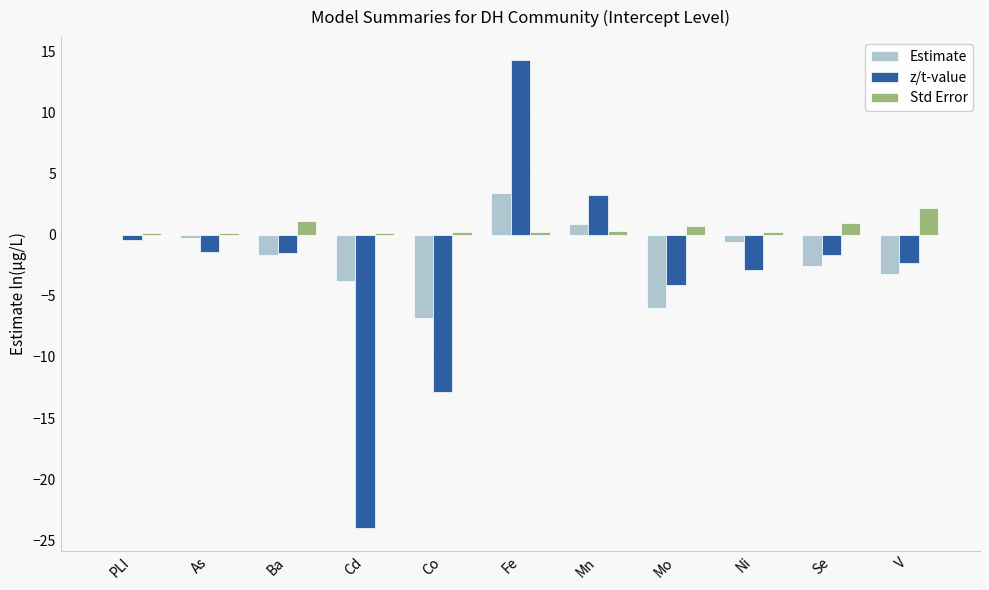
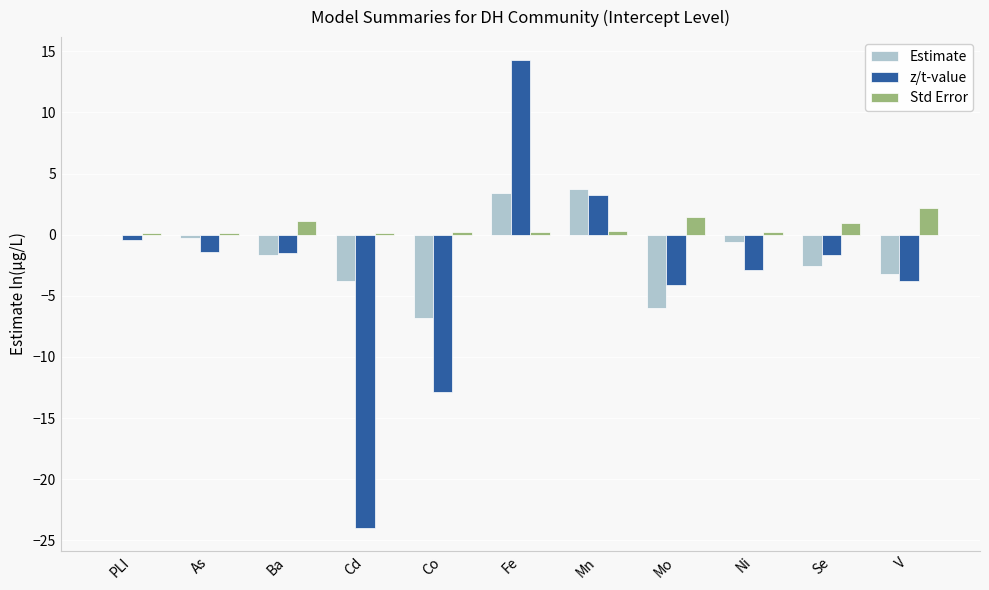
Estimate, Mn: 0.9 -> 3.7
Std Error, Mo: 0.7 -> 1.5
z/t-value, V: -2.3 -> -3.8
